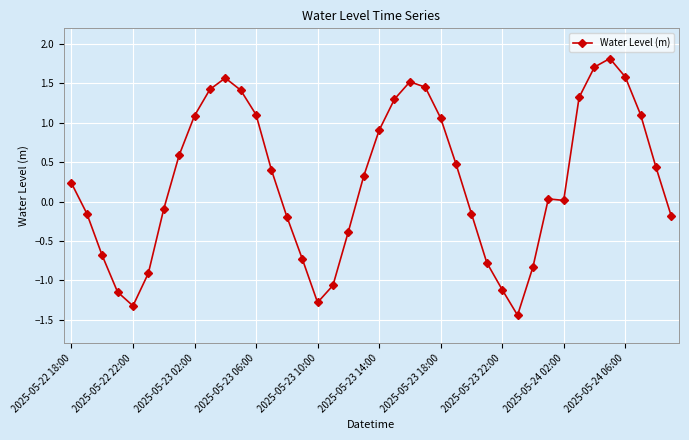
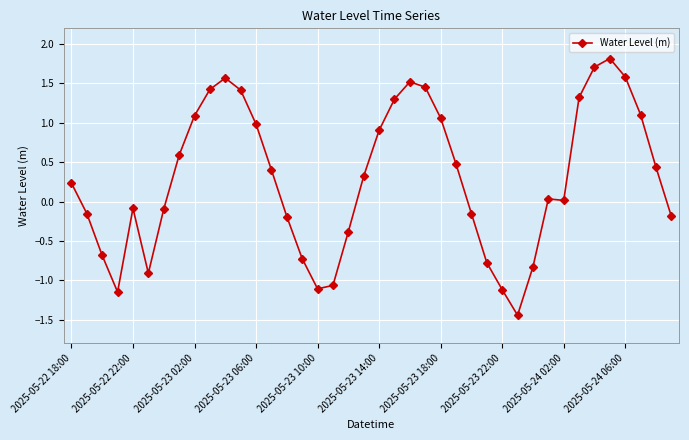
2025-05-22 22:00: -1.3 -> -0.1
2025-05-23 06:00: 1.1 -> 1.0
2025-05-23 10:00: -1.3 -> -1.1
